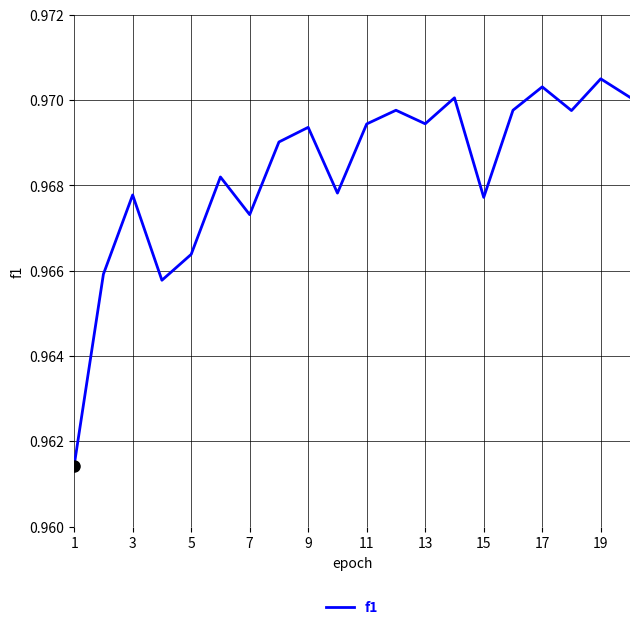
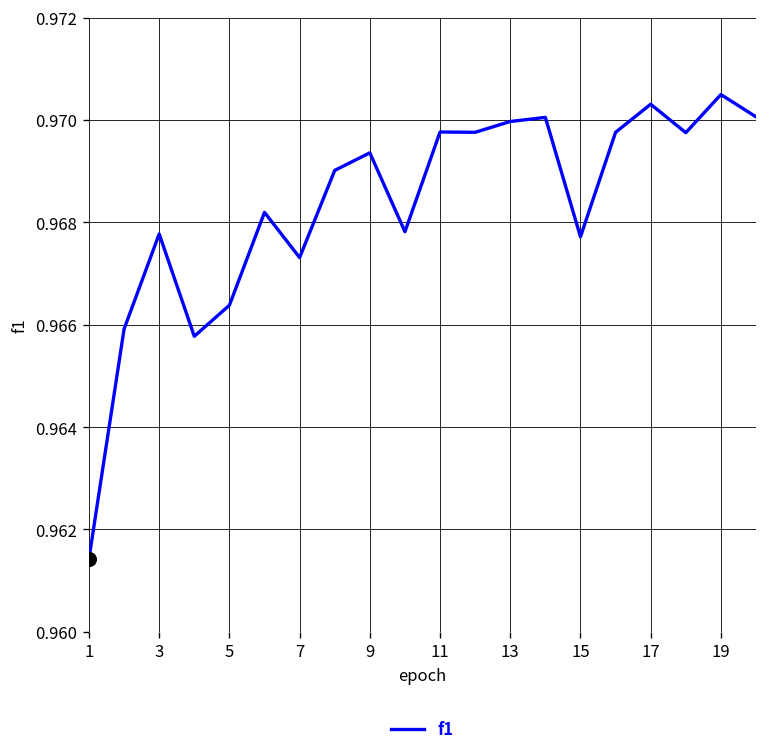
f1, 11: 0.9694 -> 0.9698
f1, 13: 0.9694 -> 0.9700
